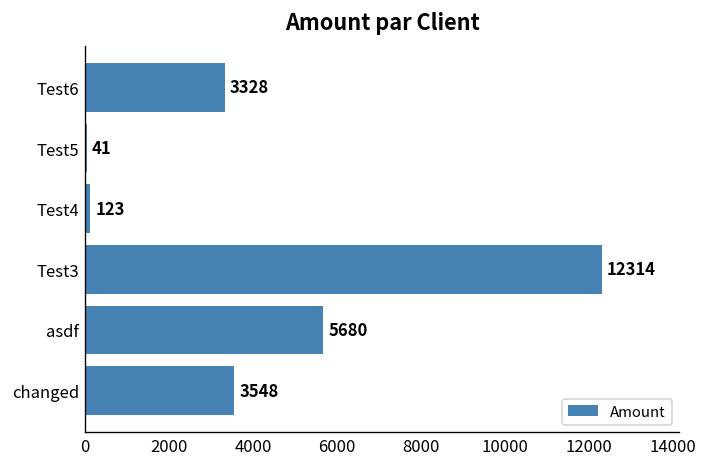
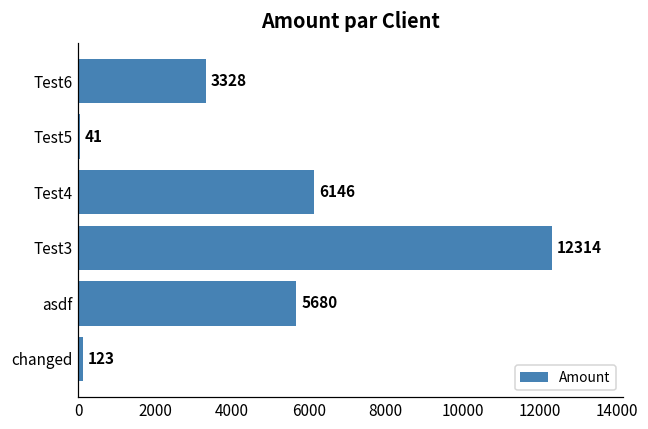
Test4: 123 -> 6146
changed: 3548 -> 123
